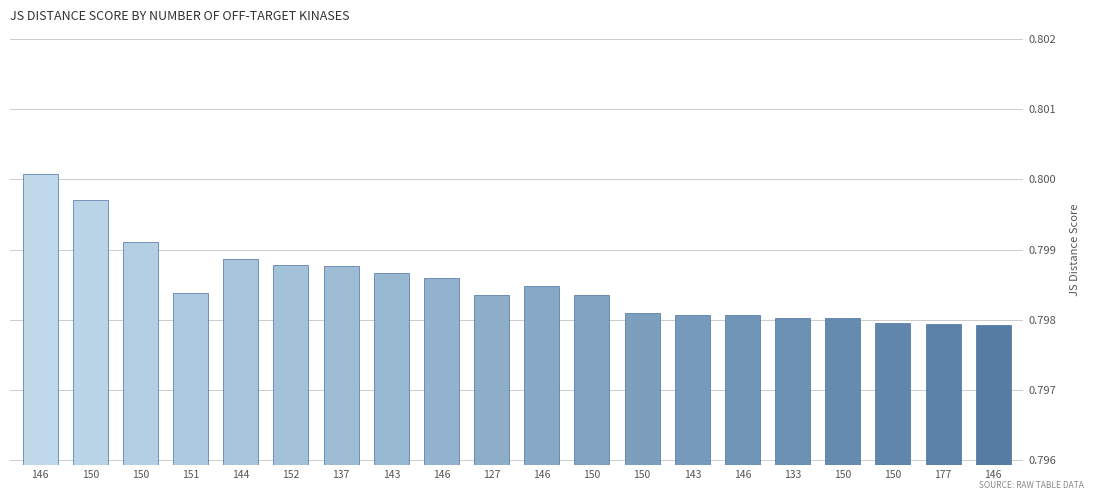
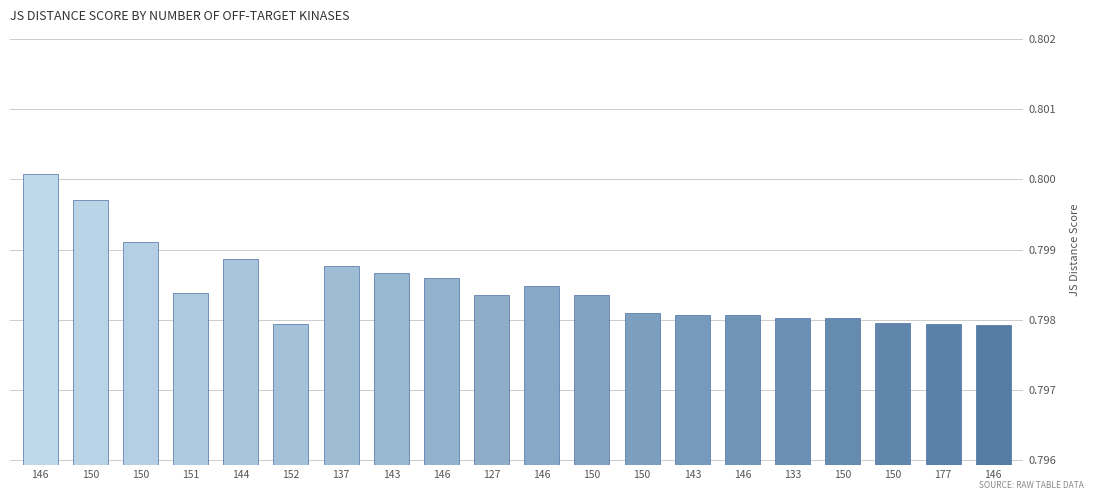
152: 0.7988 -> 0.7979
